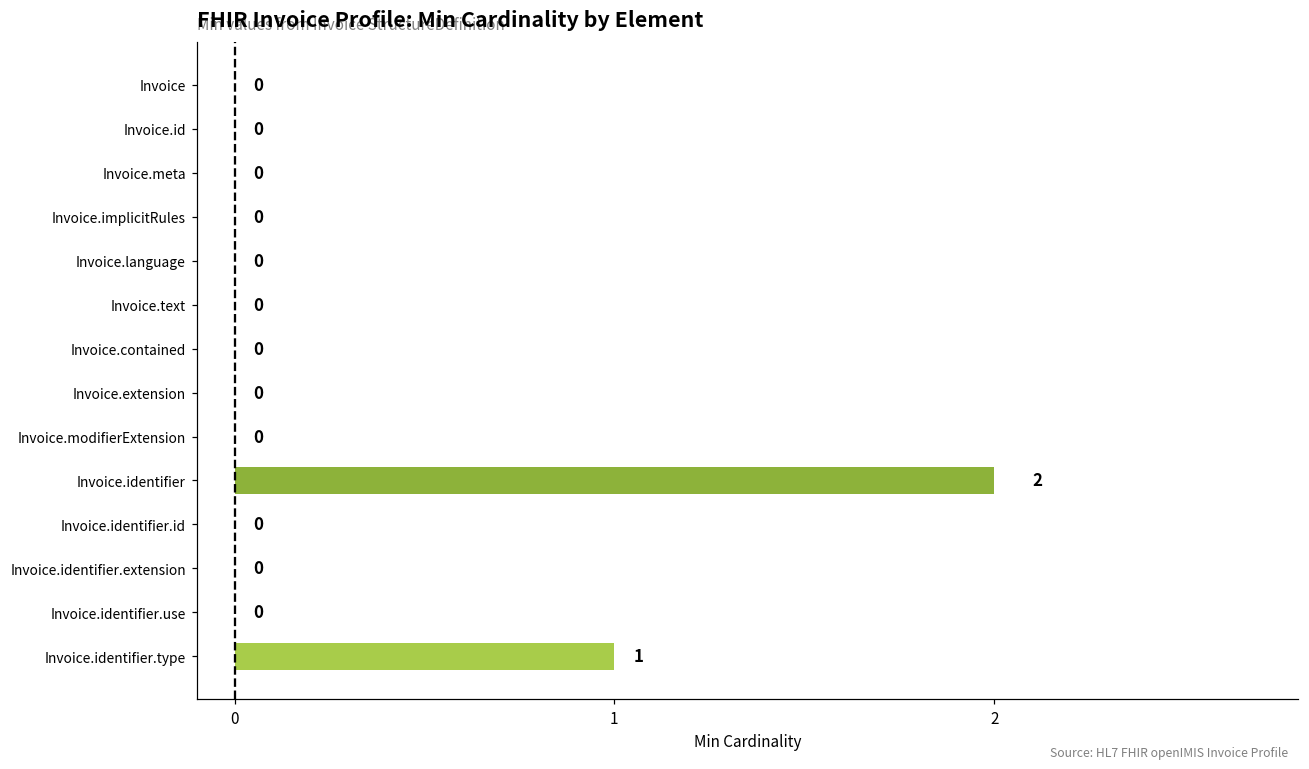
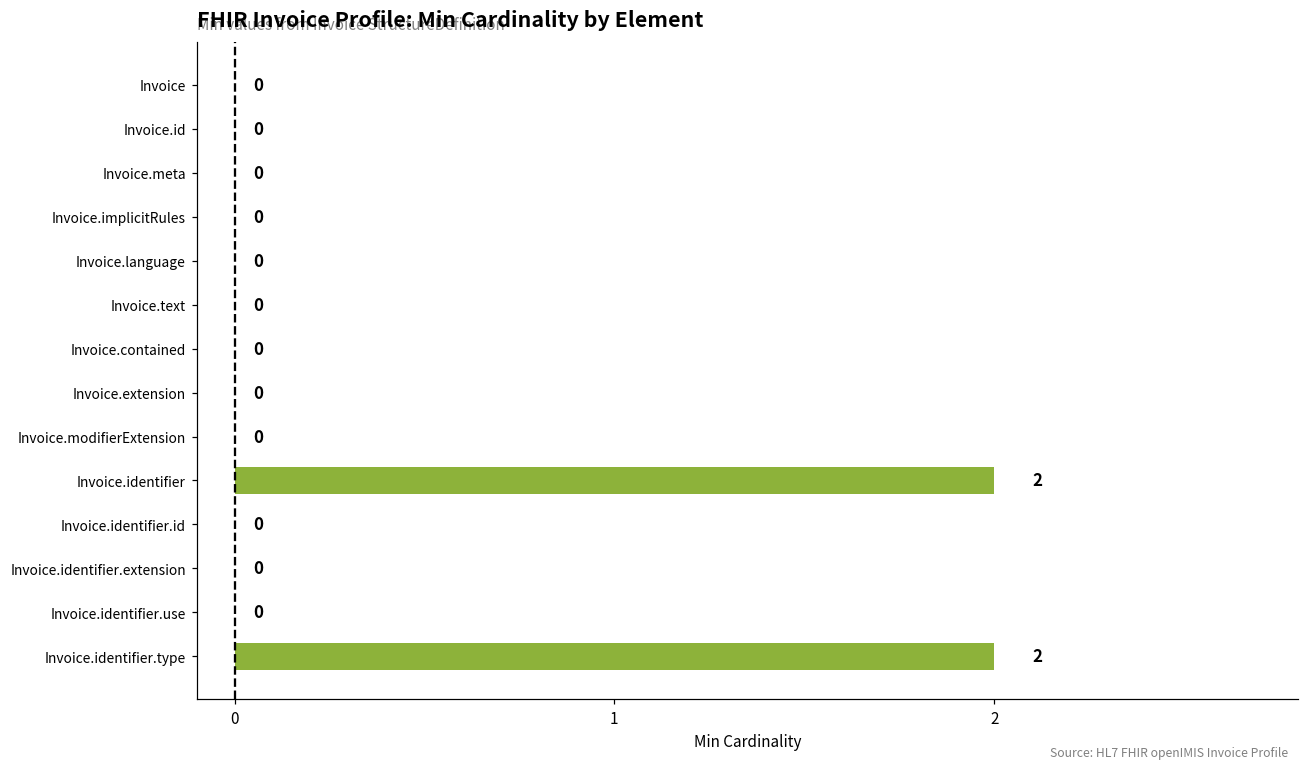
Invoice.identifier.type: 1 -> 2
